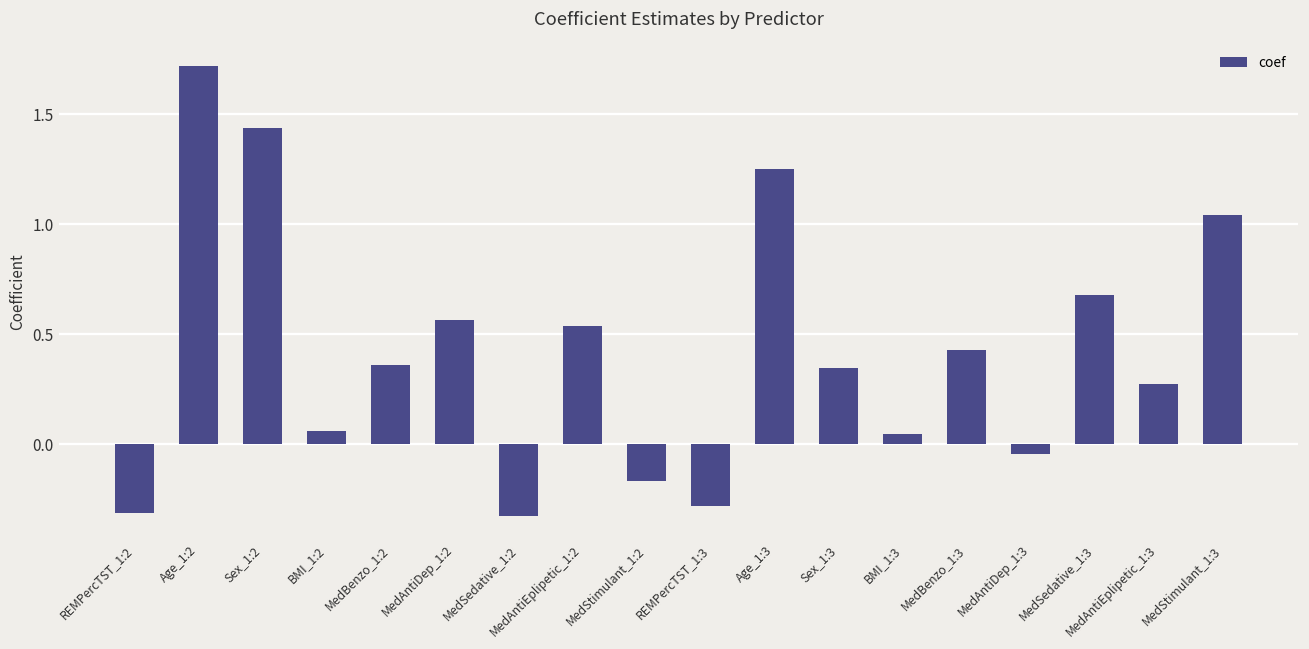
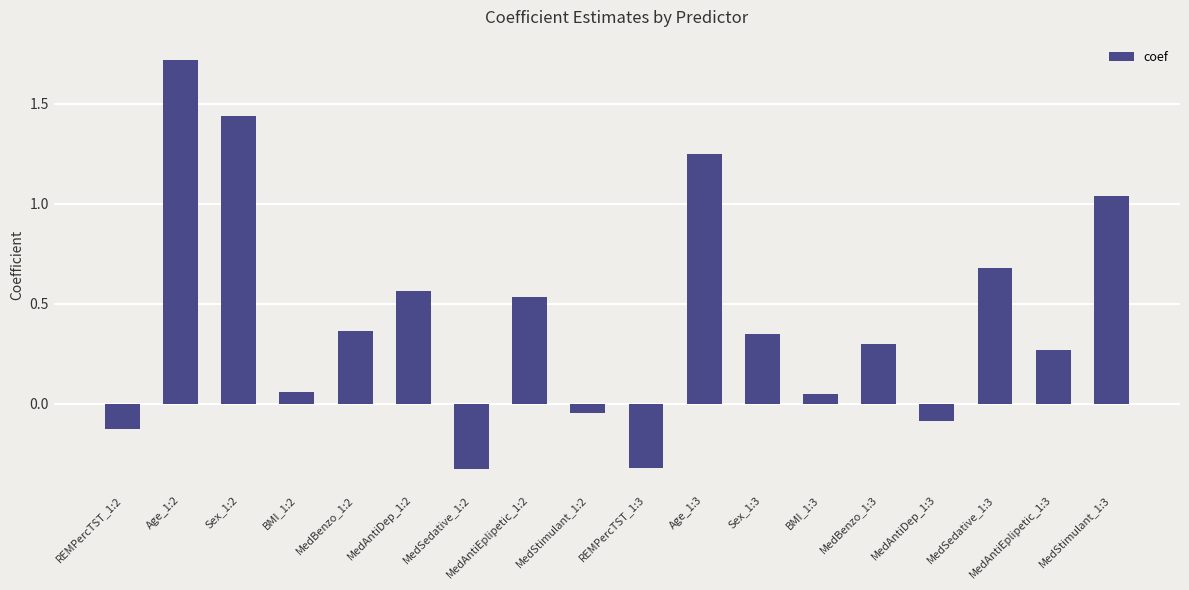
REMPercTST_1:2: -0.31 -> -0.13
MedStimulant_1:2: -0.17 -> -0.05
REMPercTST_1:3: -0.28 -> -0.32
MedBenzo_1:3: 0.43 -> 0.30
MedAntiDep_1:3: -0.04 -> -0.09
